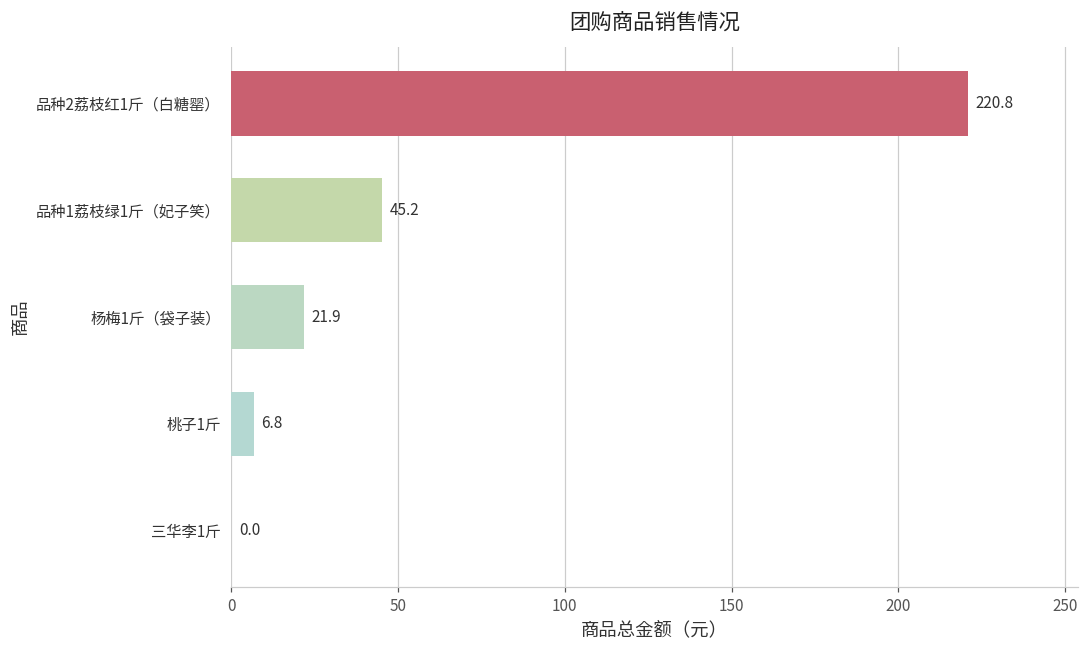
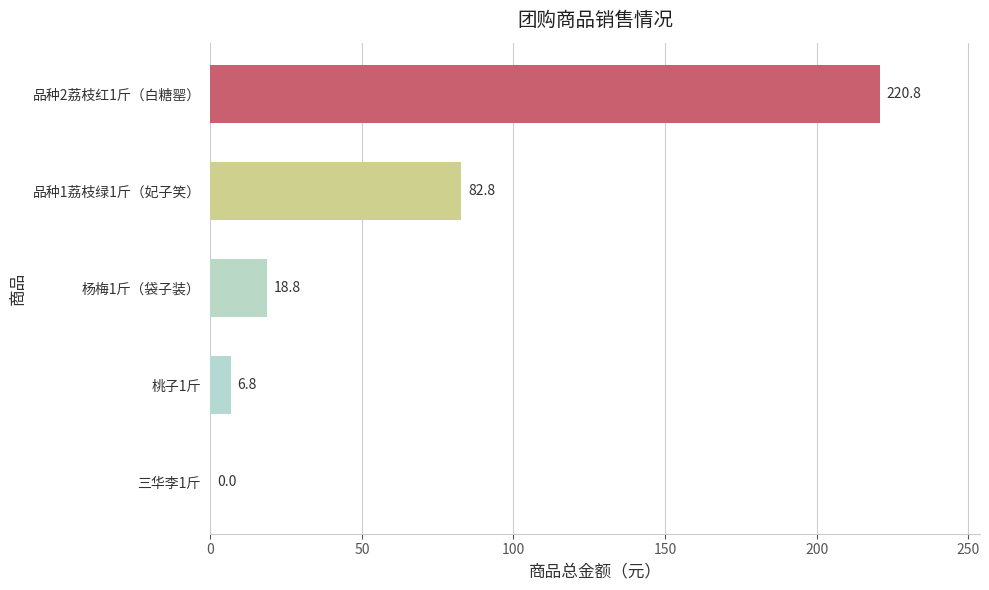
品种1荔枝绿1斤（妃子笑）: 45.2 -> 82.8
杨梅1斤（袋子装）: 21.9 -> 18.8
